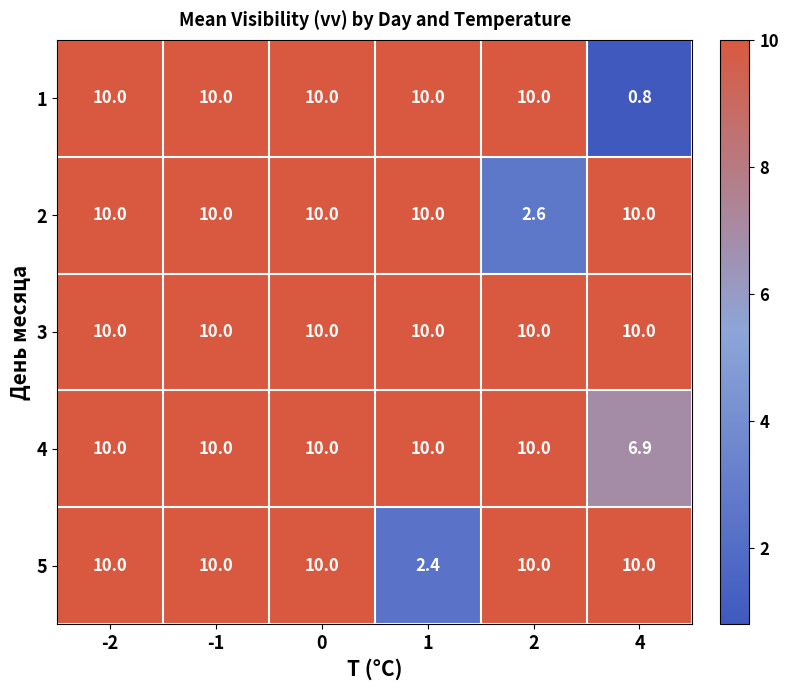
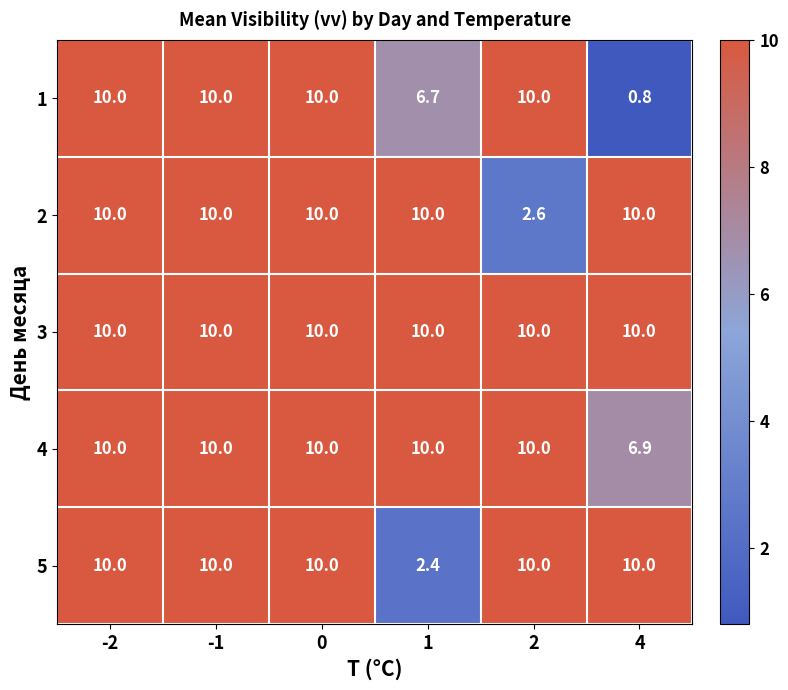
1, 1: 10.0 -> 6.7
